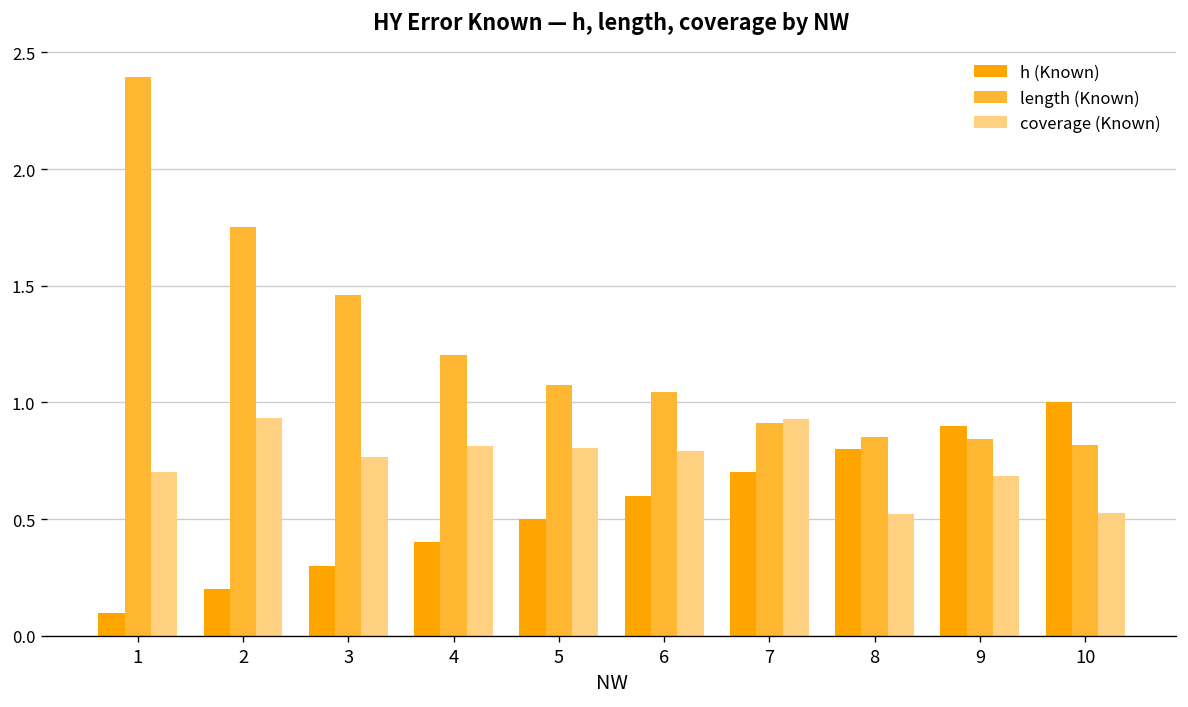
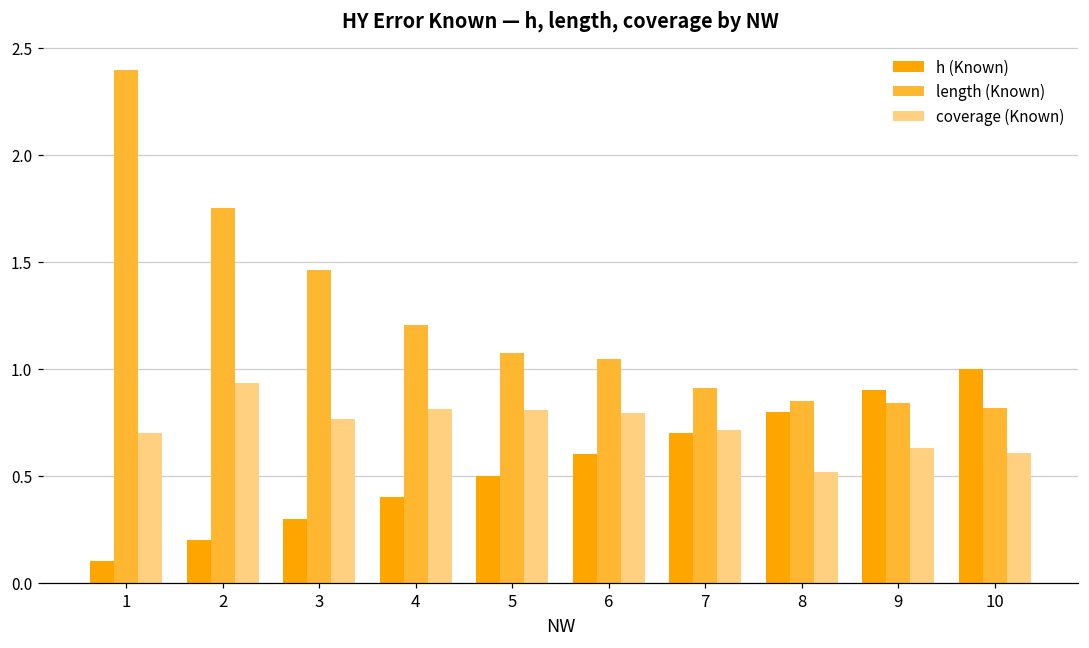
coverage (Known), 7: 0.93 -> 0.71
coverage (Known), 9: 0.69 -> 0.63
coverage (Known), 10: 0.53 -> 0.61
